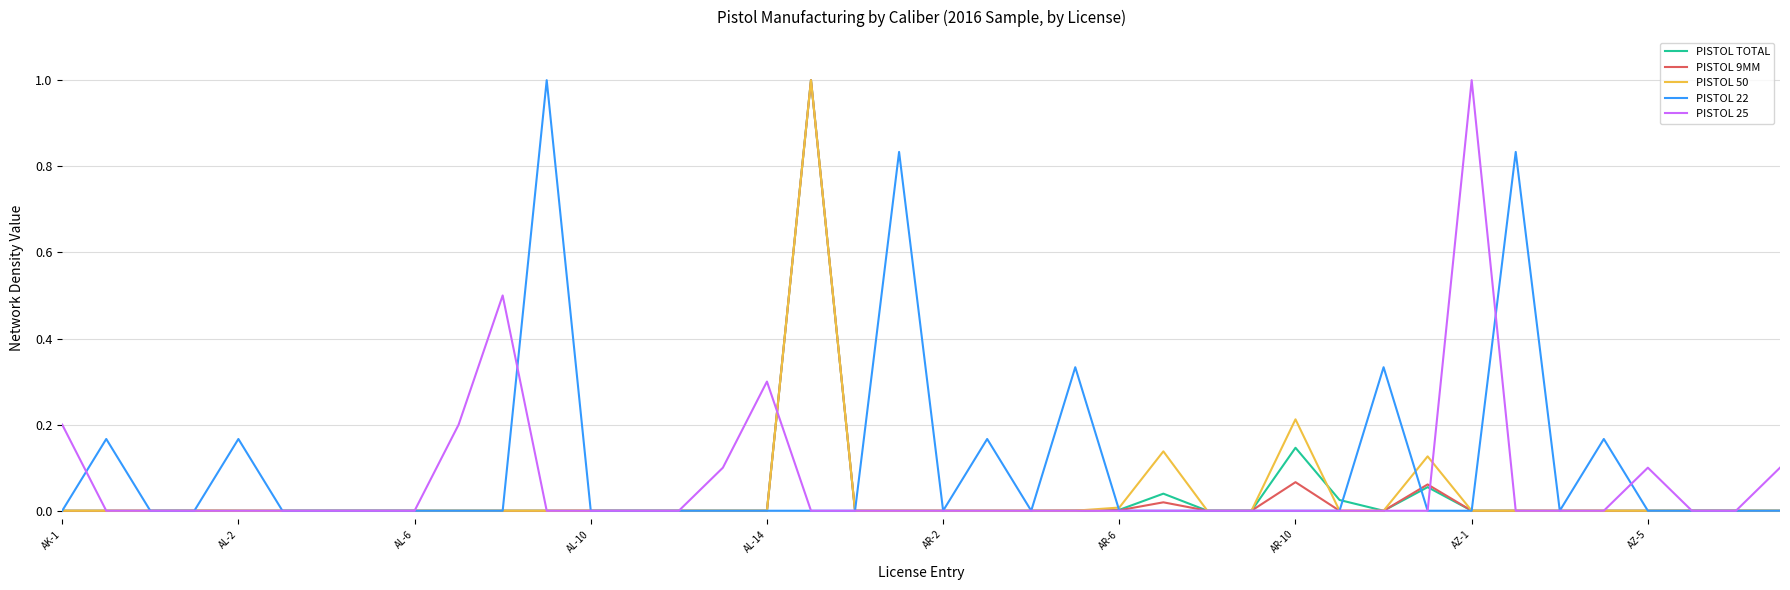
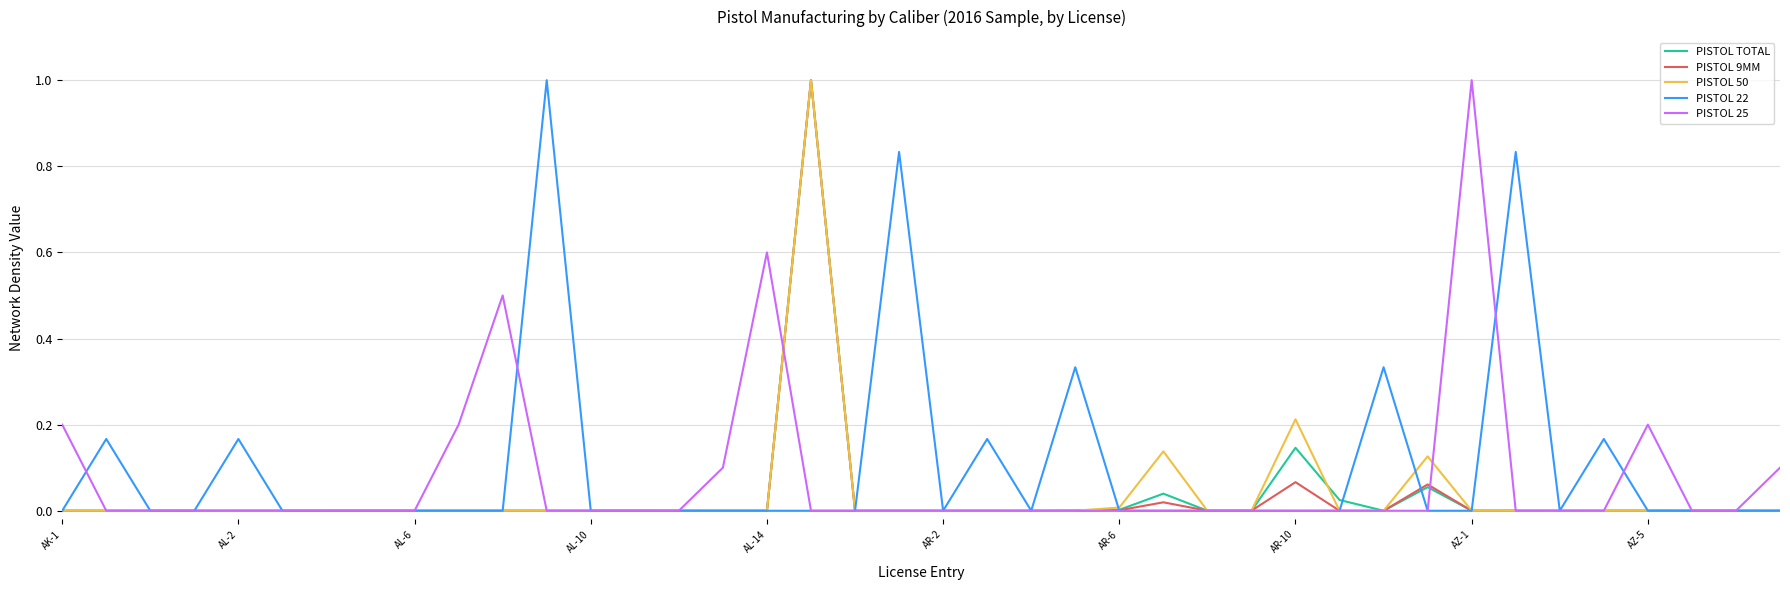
PISTOL 25, AL-14: 0.30 -> 0.60
PISTOL 25, AZ-5: 0.10 -> 0.20
